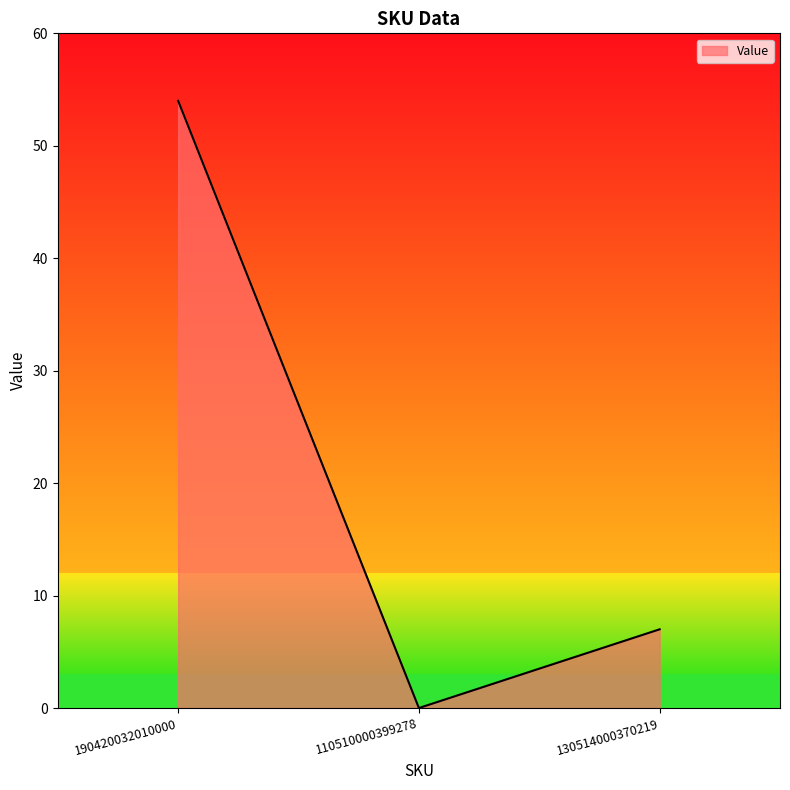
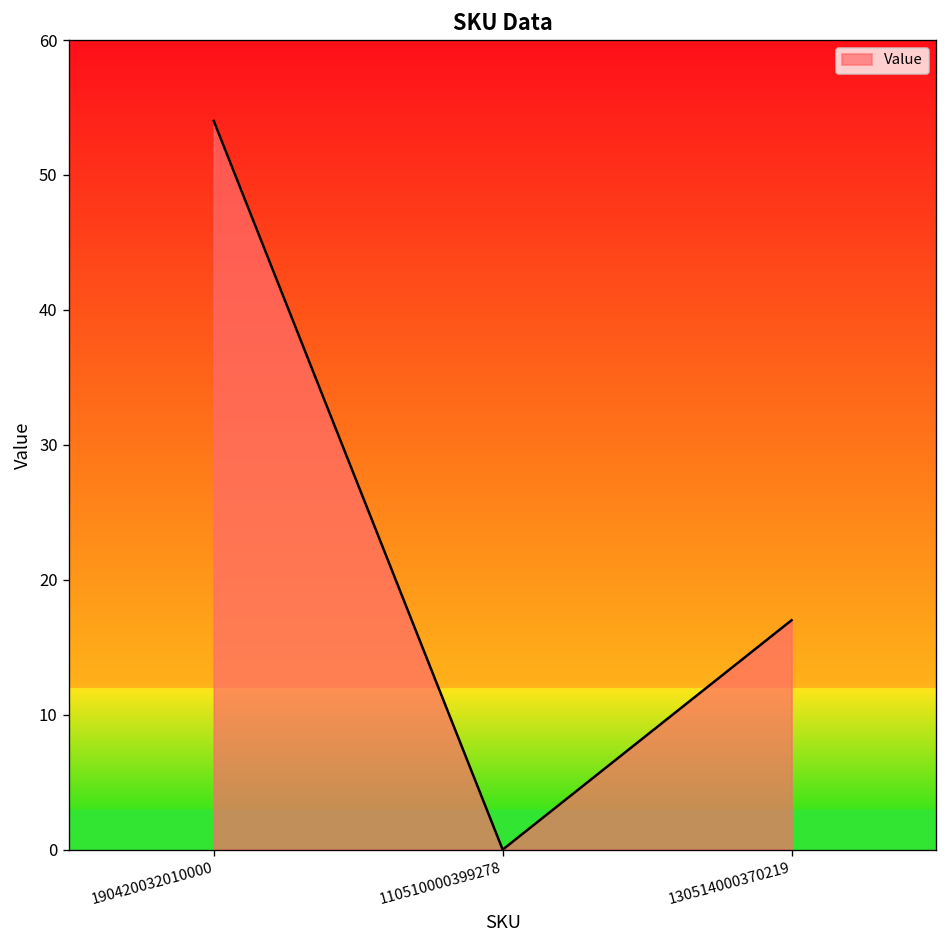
130514000370219: 7 -> 17
